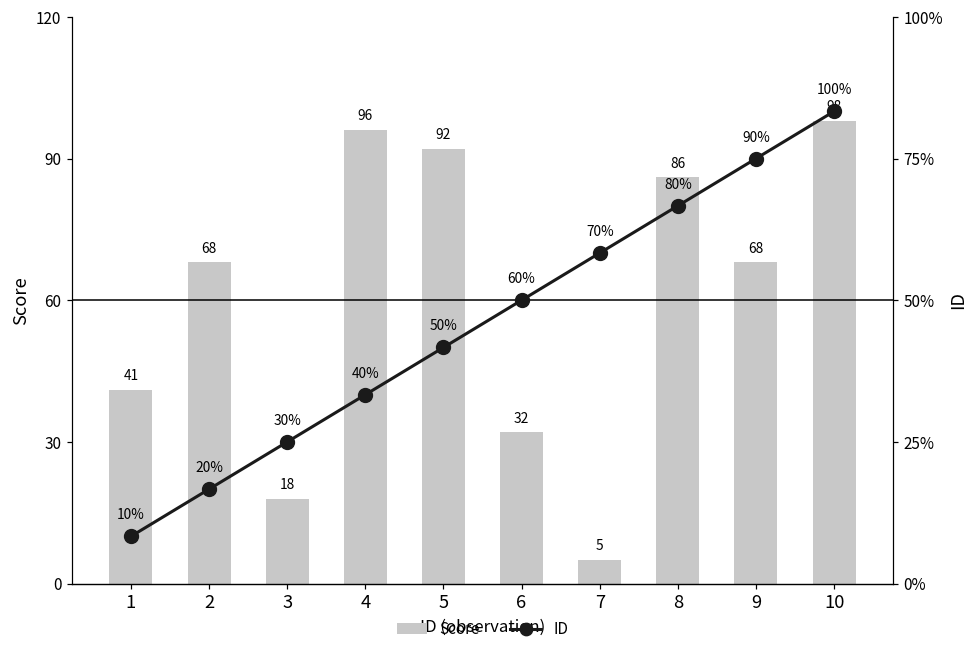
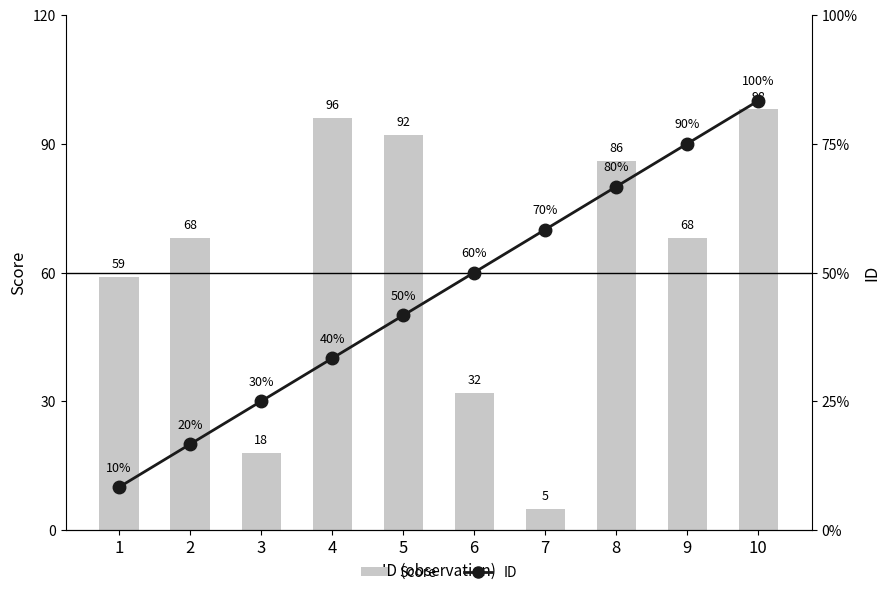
Score, 1: 41 -> 59
